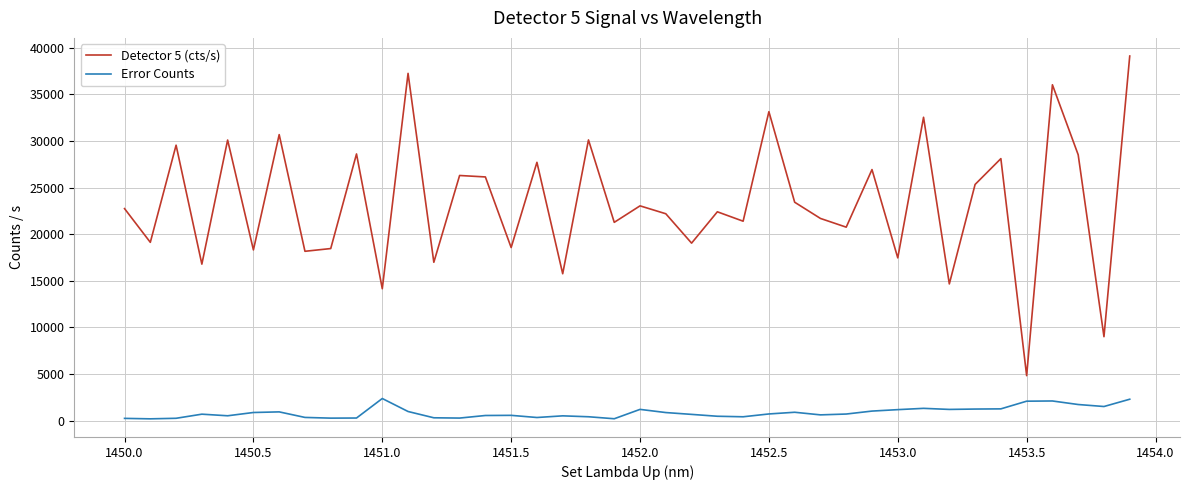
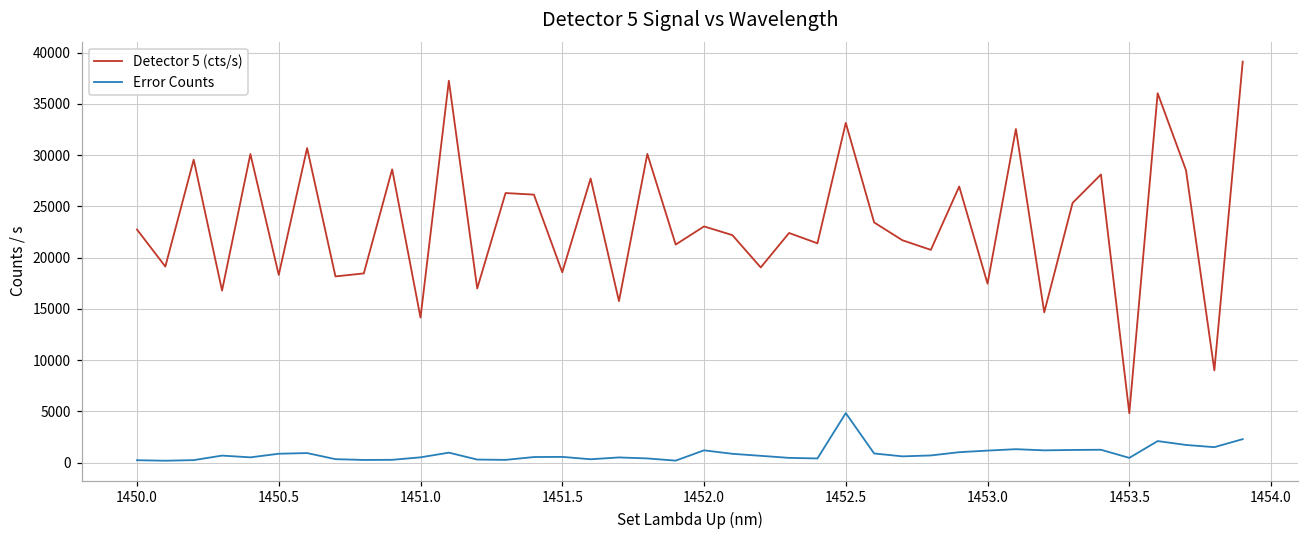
Error Counts, 1451.0: 2000 -> 1000
Error Counts, 1452.5: 1000 -> 5000
Error Counts, 1453.5: 2000 -> 0
